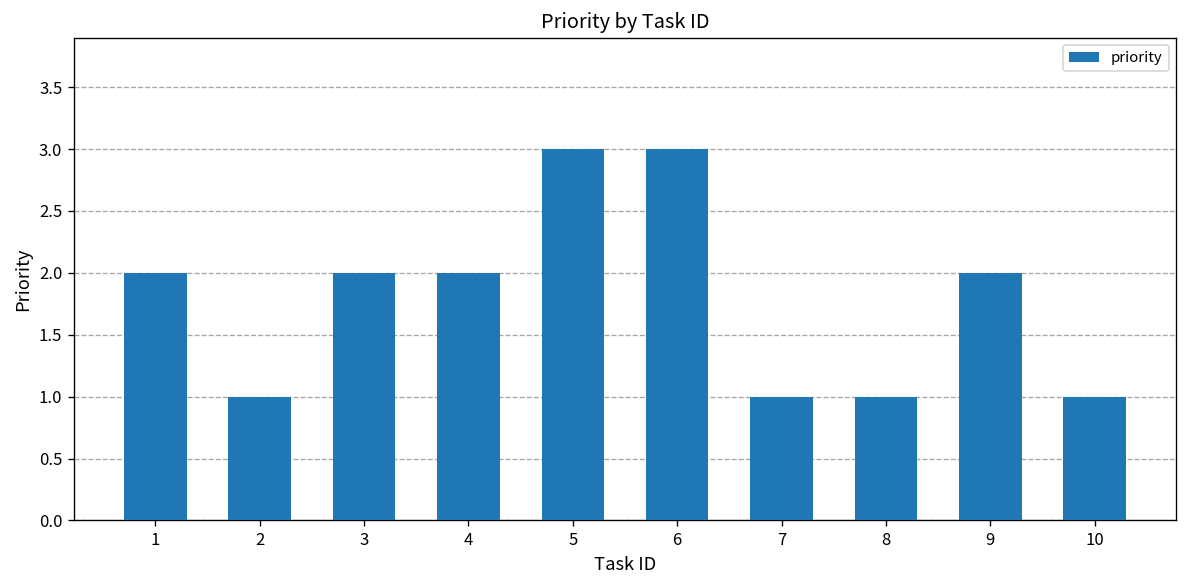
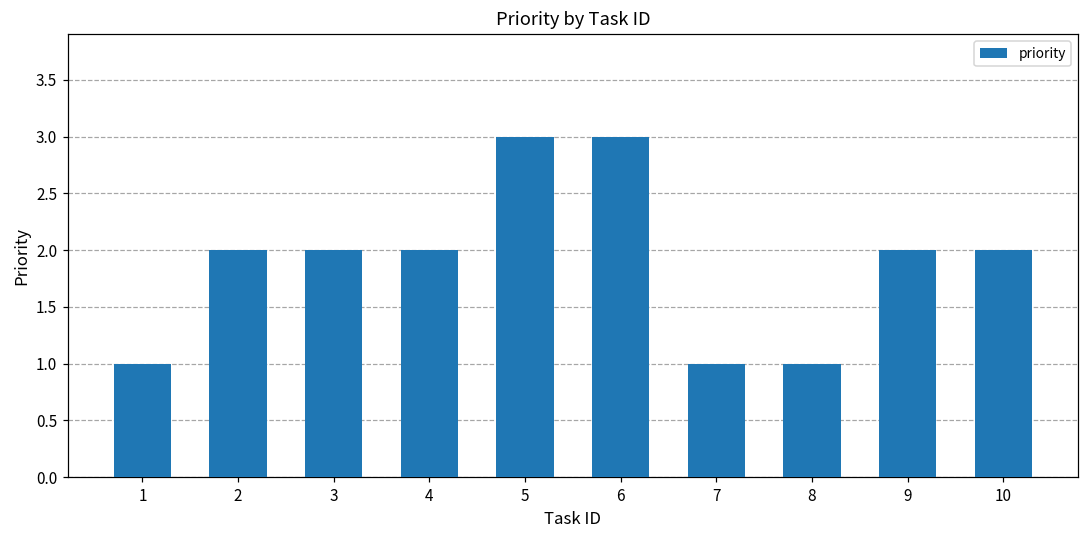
1: 2 -> 1
2: 1 -> 2
10: 1 -> 2
